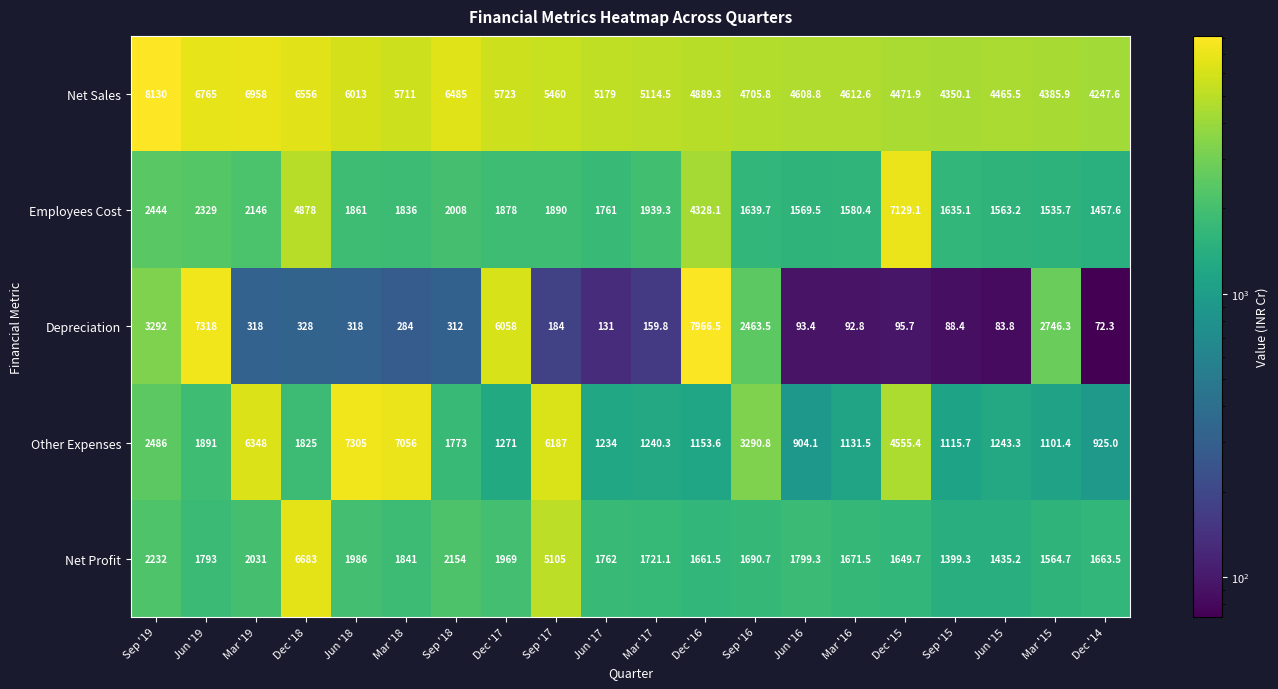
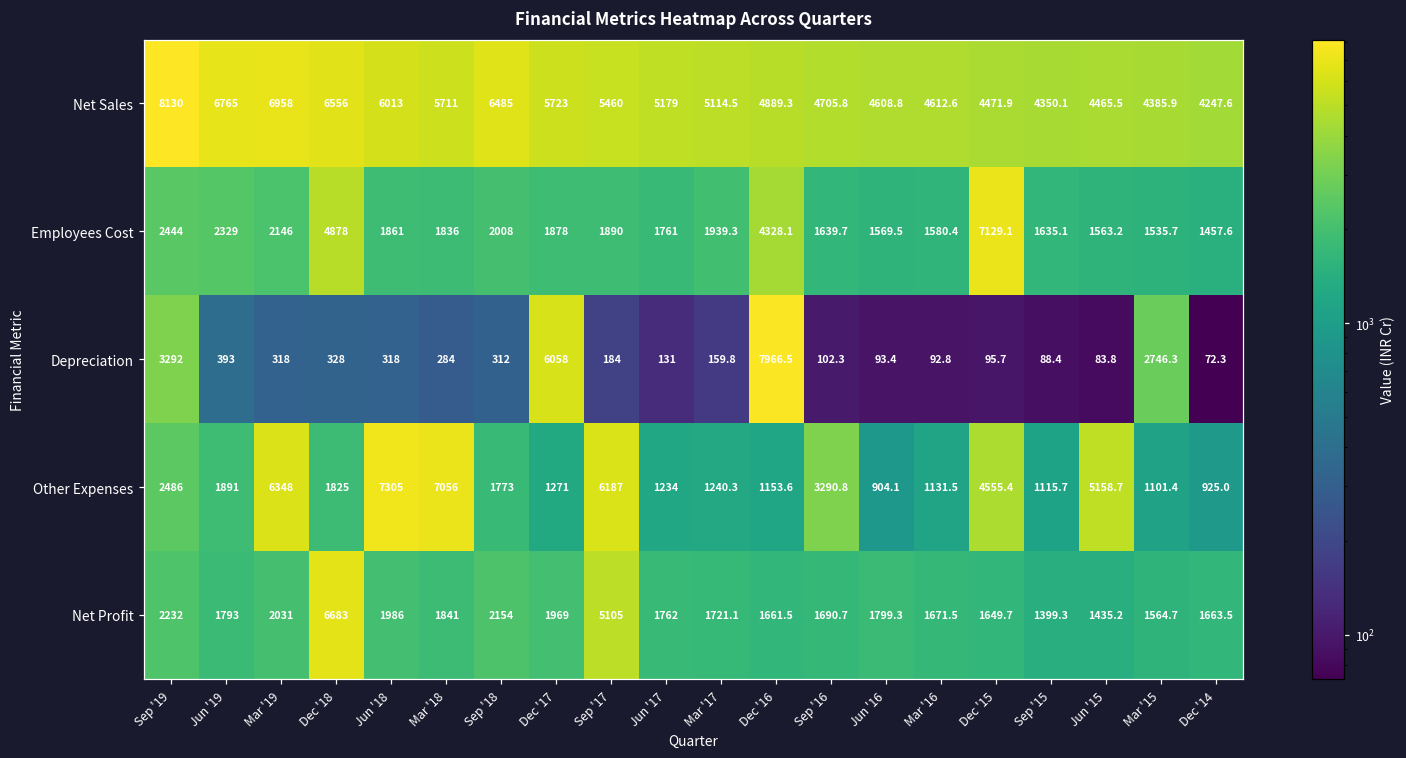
Depreciation, Jun '19: 7318 -> 393
Depreciation, Sep '16: 2463.5 -> 102.3
Other Expenses, Jun '15: 1243.3 -> 5158.7
